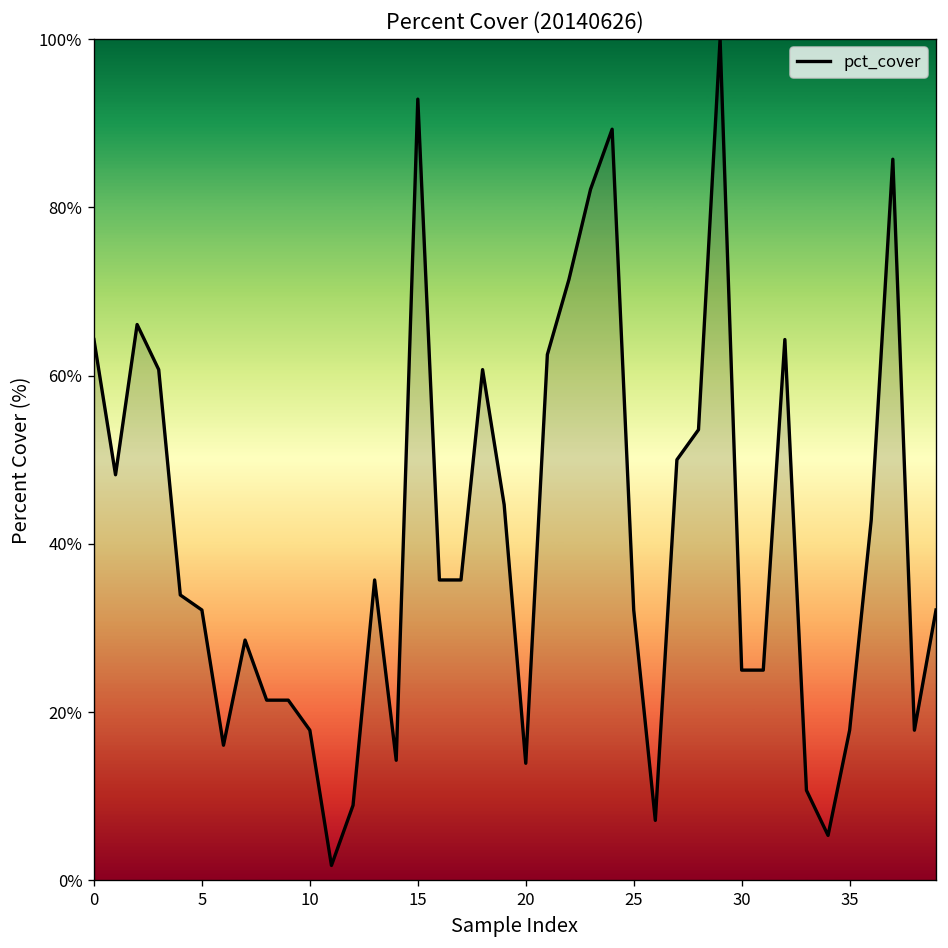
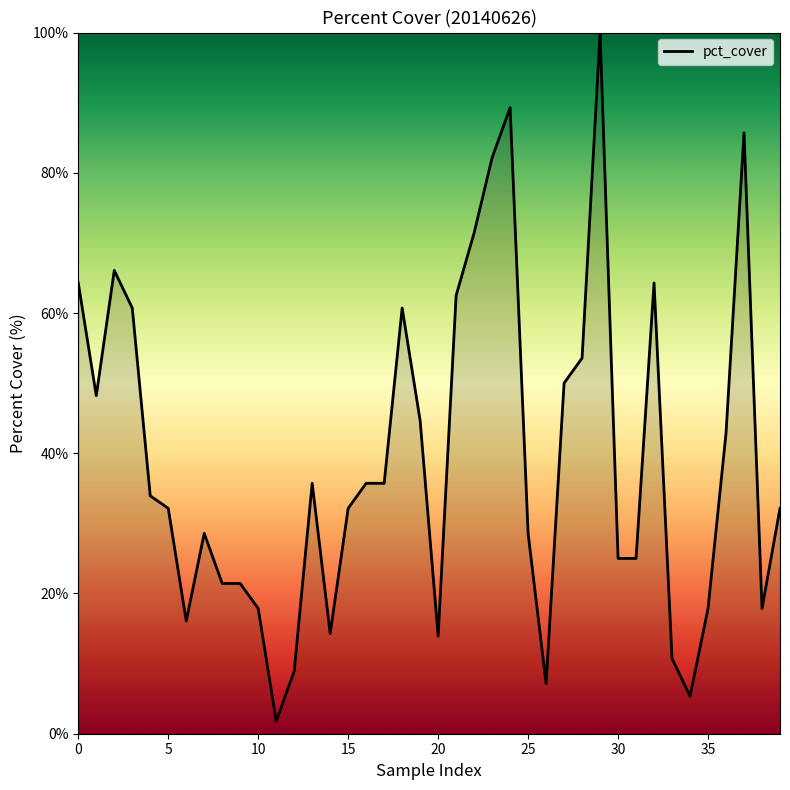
15: 93% -> 32%
25: 32% -> 29%
